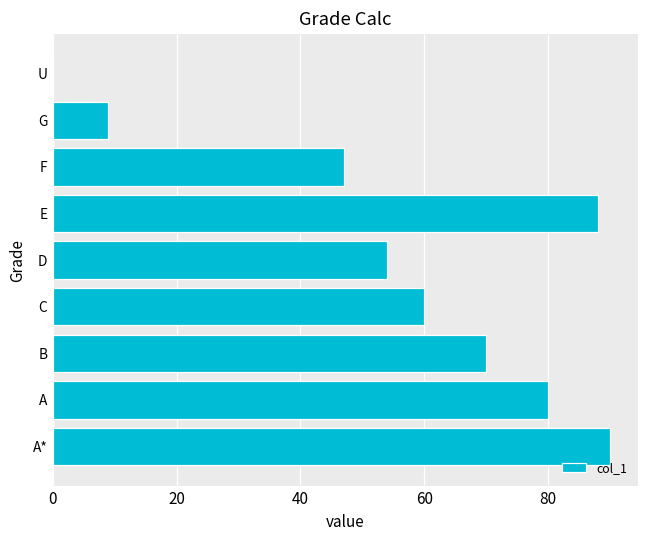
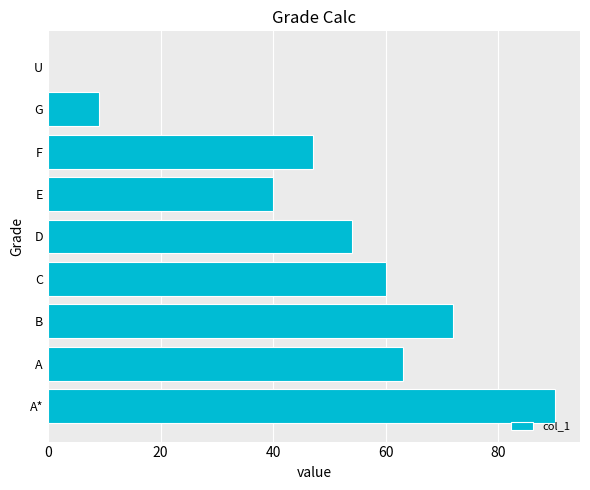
E: 88 -> 40
B: 70 -> 72
A: 80 -> 63
